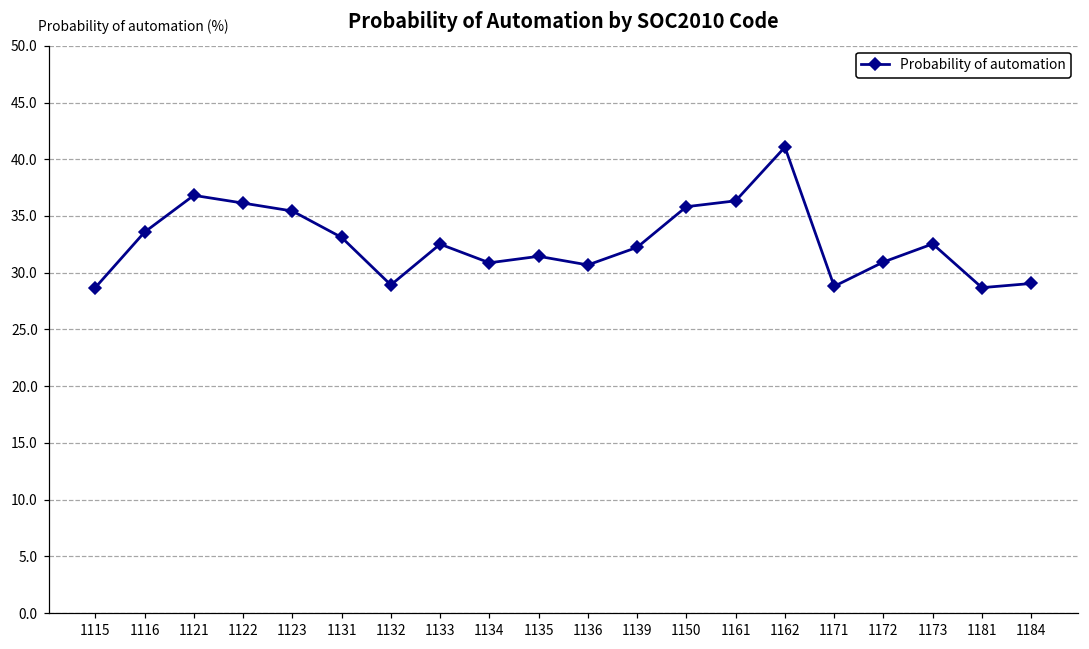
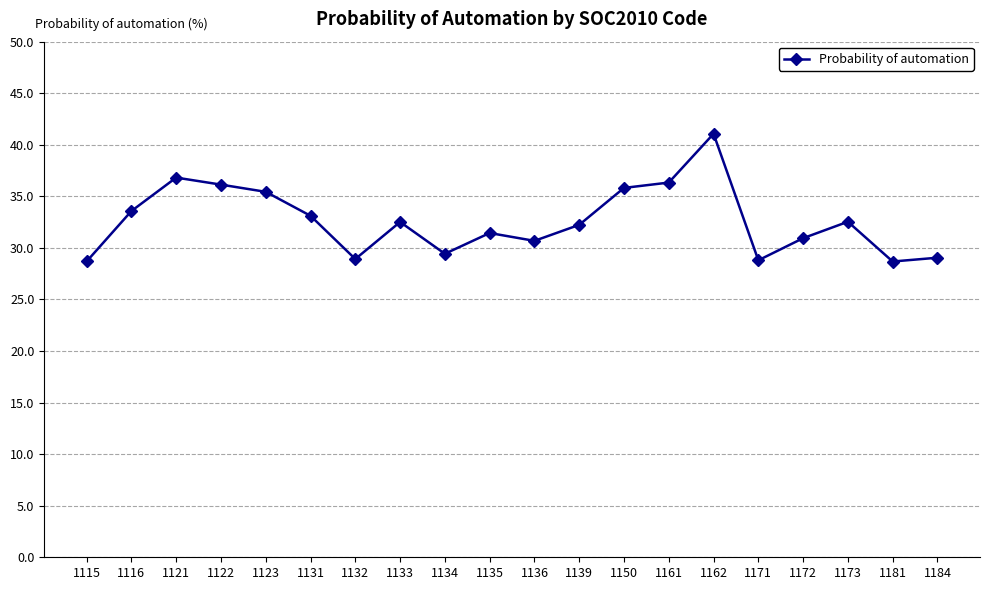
1134: 30.9 -> 29.4
